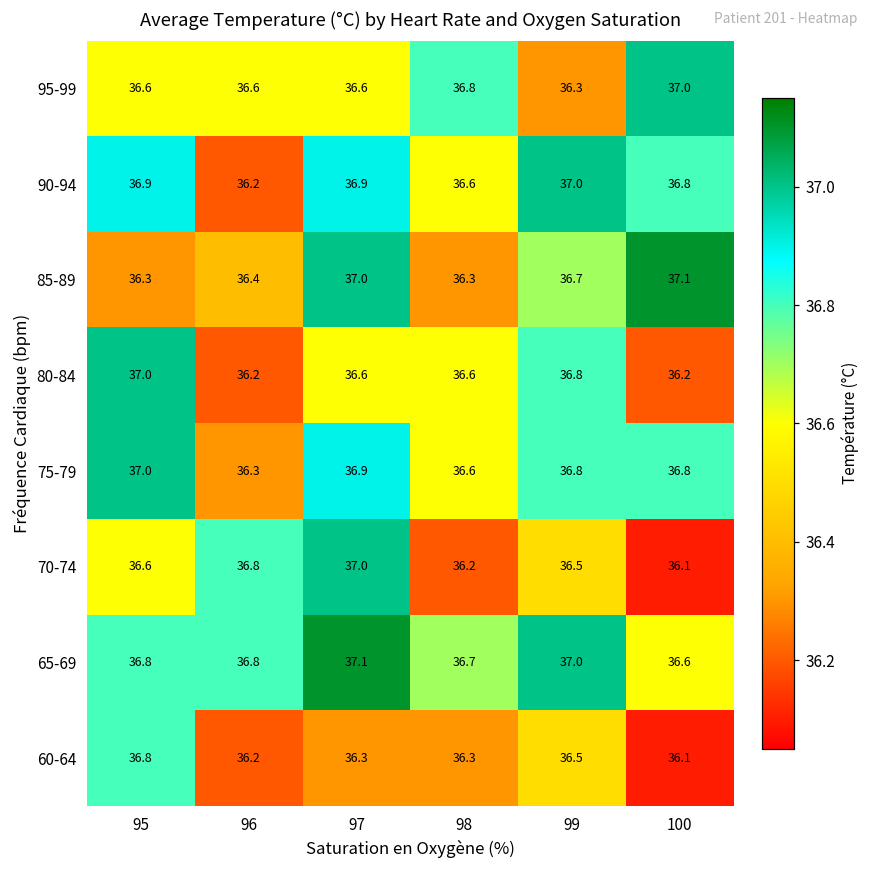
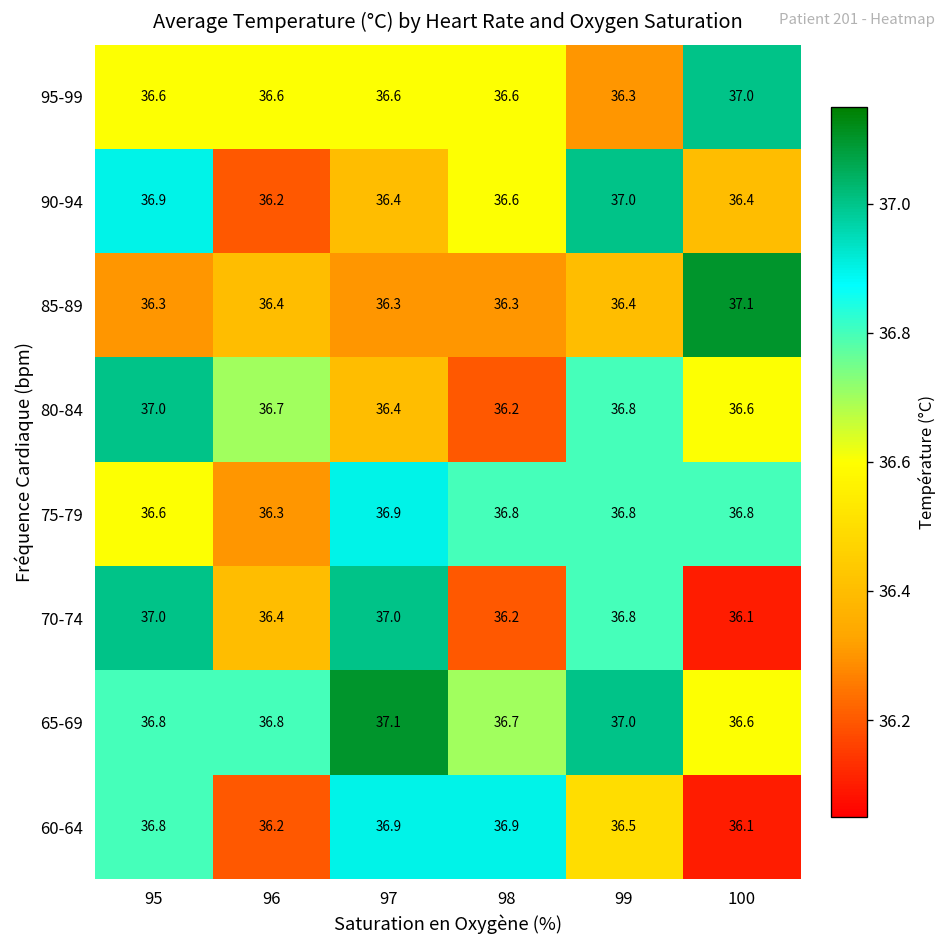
95-99, 98: 36.8 -> 36.6
90-94, 97: 36.9 -> 36.4
90-94, 100: 36.8 -> 36.4
85-89, 97: 37.0 -> 36.3
85-89, 99: 36.7 -> 36.4
80-84, 96: 36.2 -> 36.7
80-84, 97: 36.6 -> 36.4
80-84, 98: 36.6 -> 36.2
80-84, 100: 36.2 -> 36.6
75-79, 95: 37.0 -> 36.6
75-79, 98: 36.6 -> 36.8
70-74, 95: 36.6 -> 37.0
70-74, 96: 36.8 -> 36.4
70-74, 99: 36.5 -> 36.8
60-64, 97: 36.3 -> 36.9
60-64, 98: 36.3 -> 36.9
